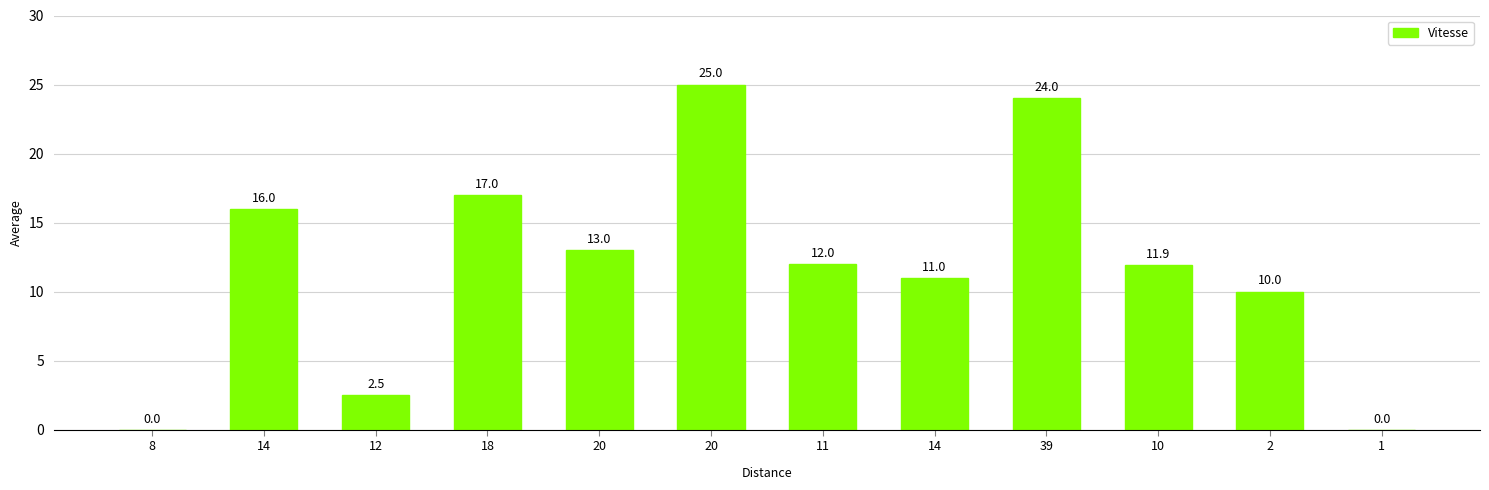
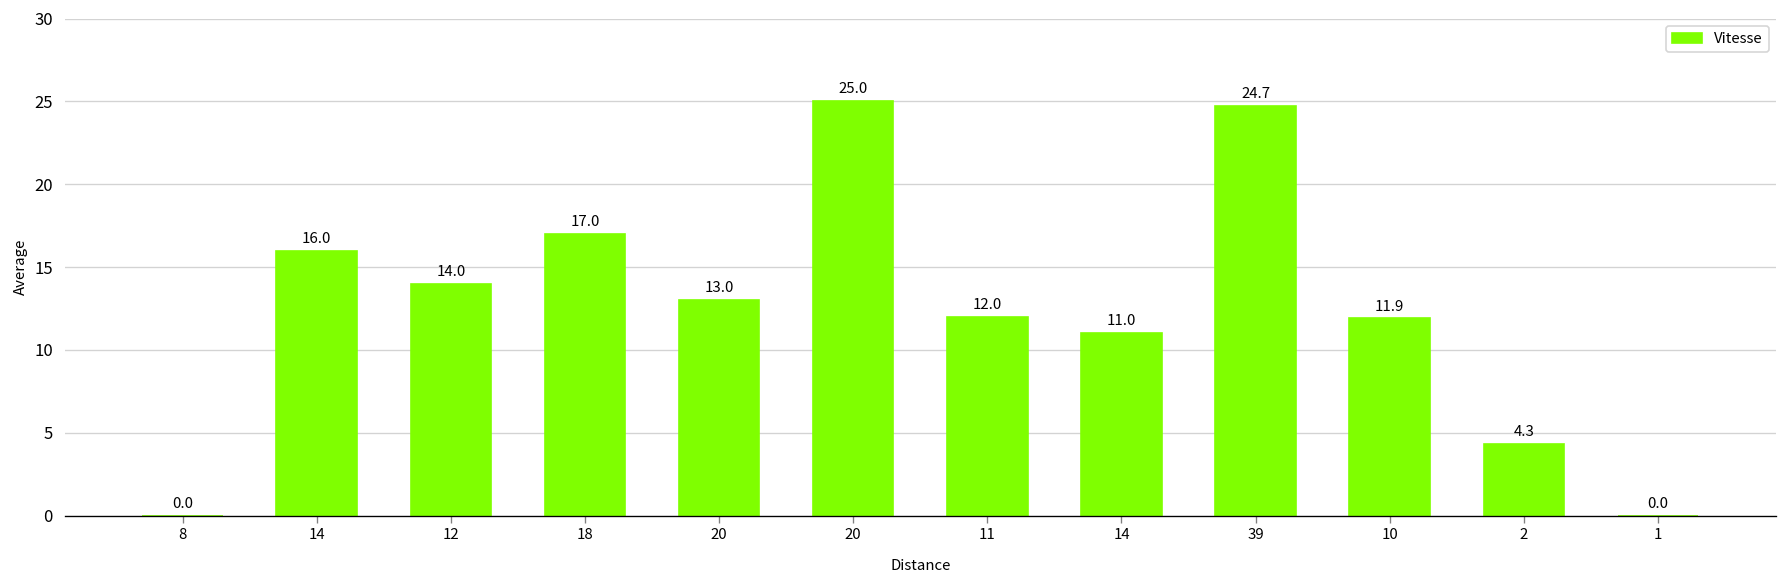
12: 2.5 -> 14.0
39: 24.0 -> 24.7
2: 10.0 -> 4.3
